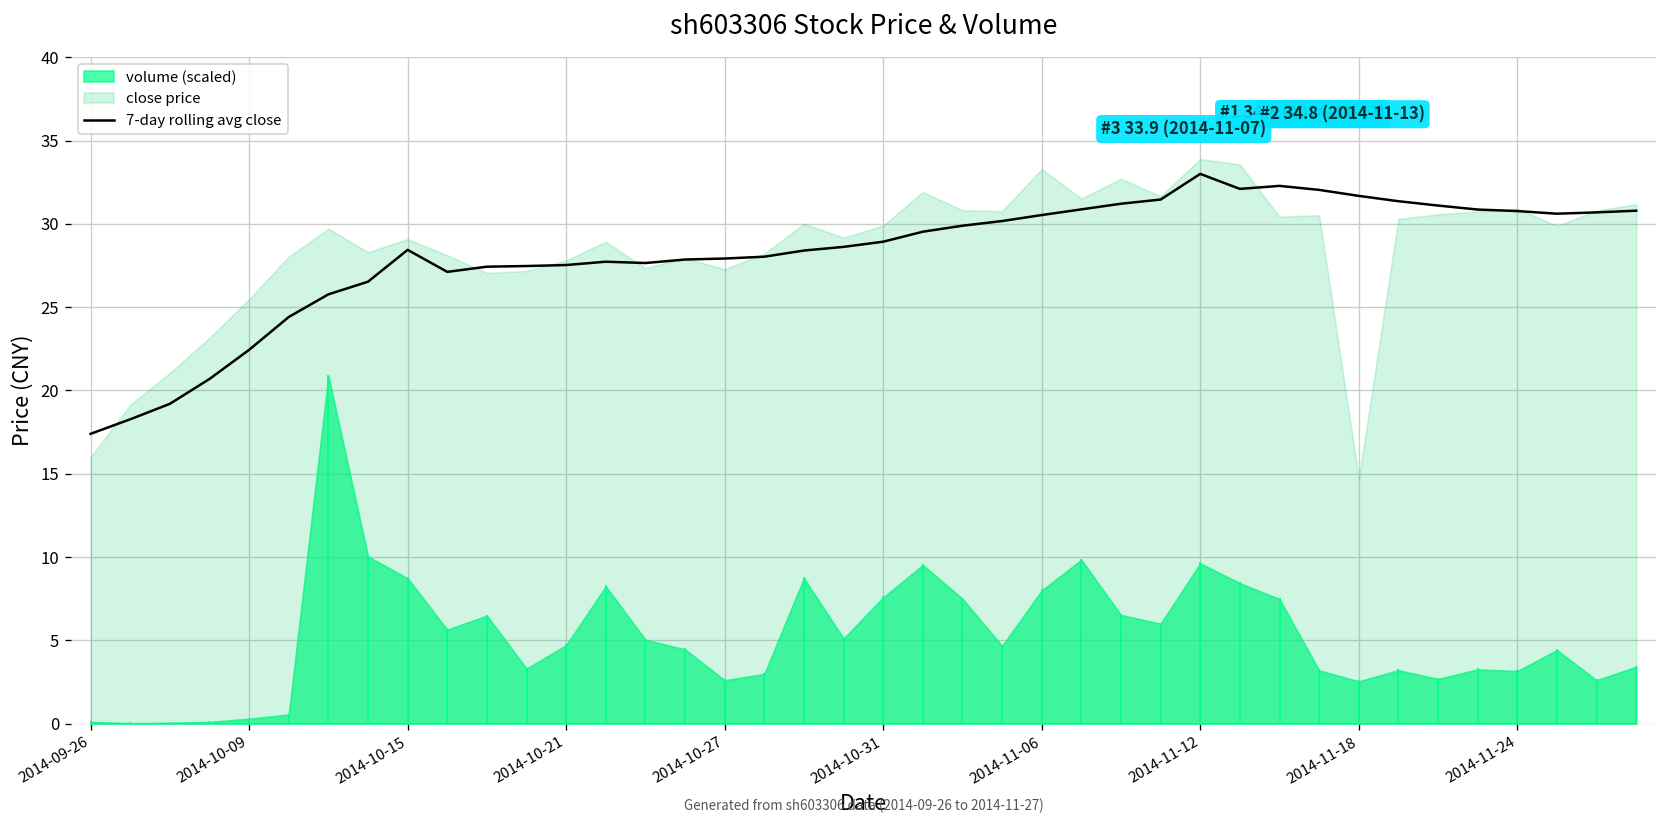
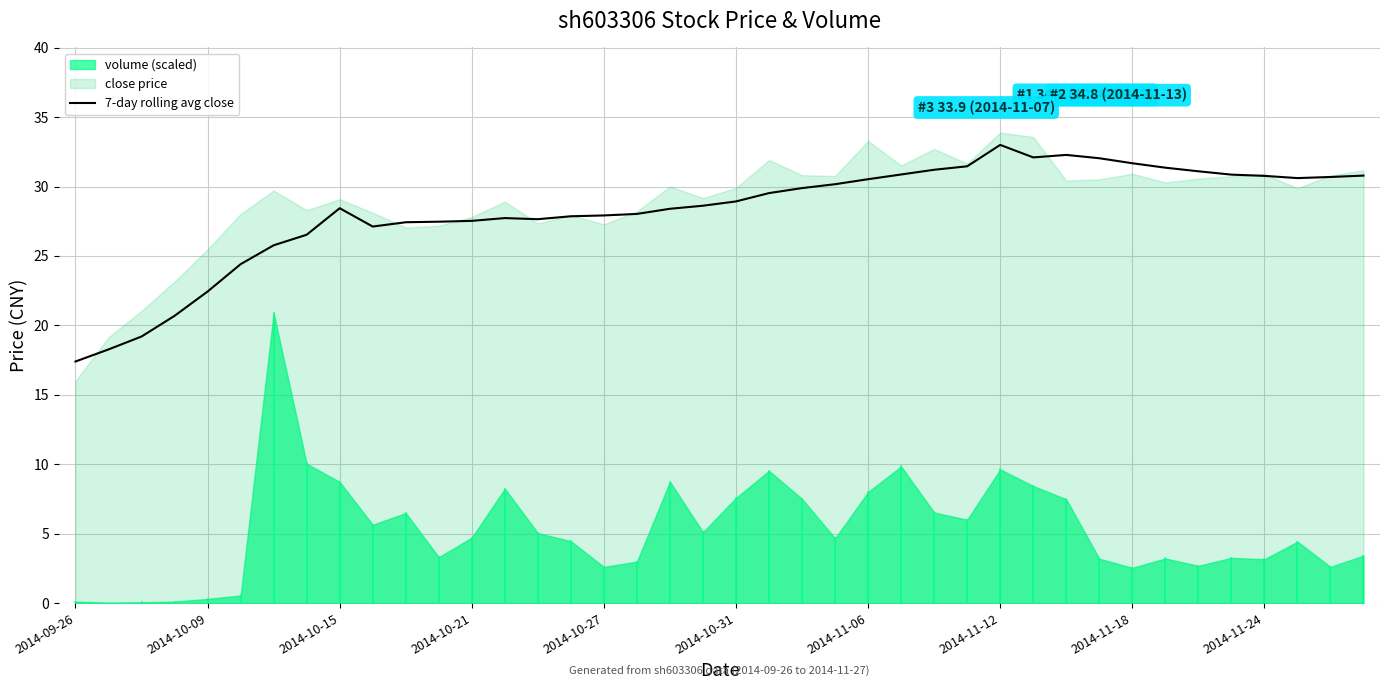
close price, 2014-11-18: 14.7 -> 30.9
